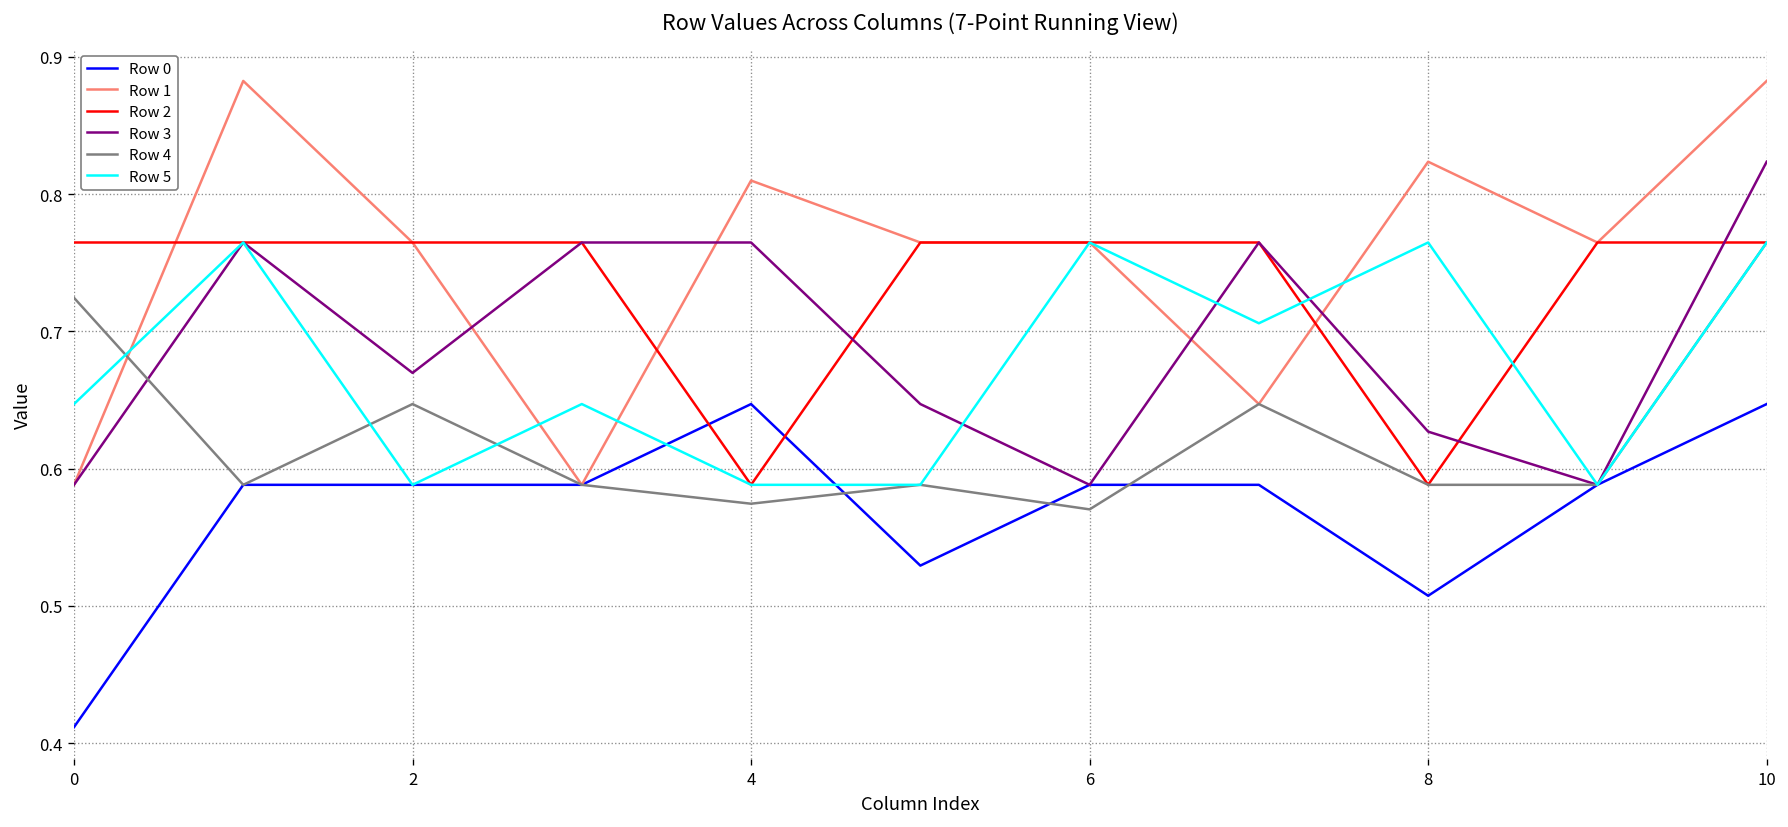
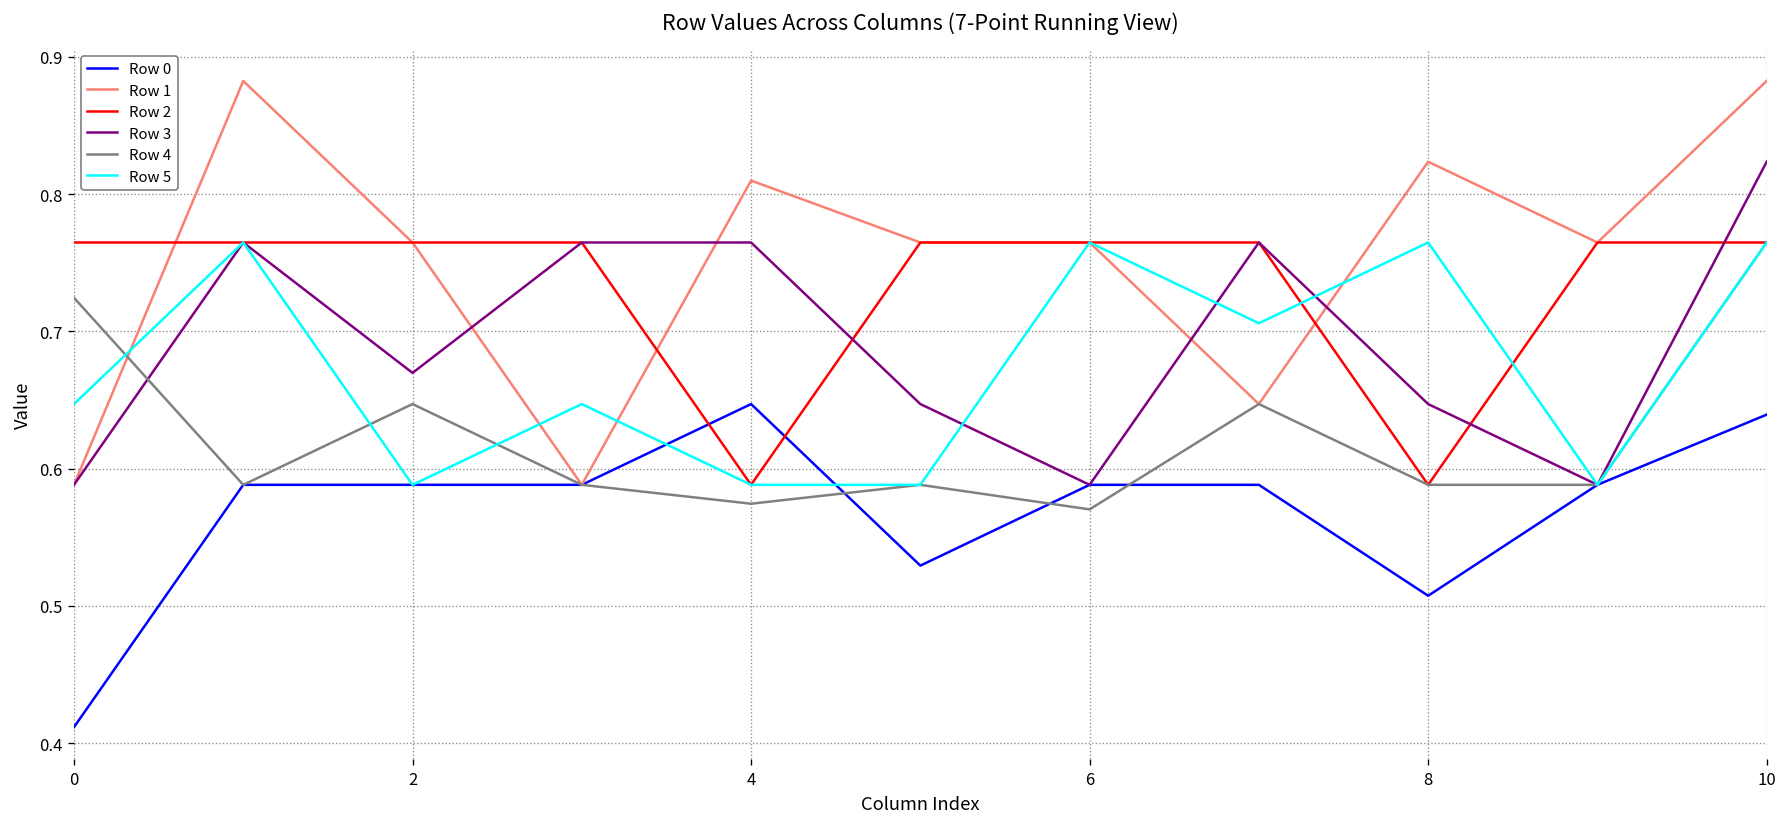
Row 3, 8: 0.627 -> 0.647
Row 0, 10: 0.647 -> 0.639
